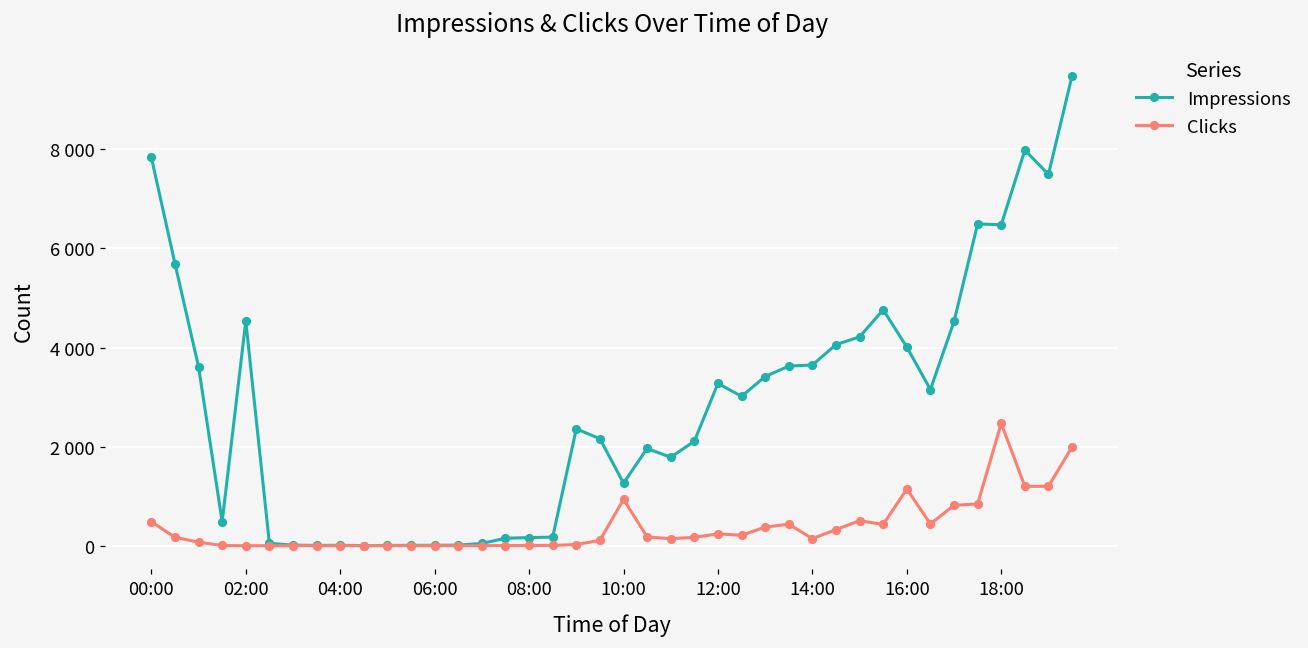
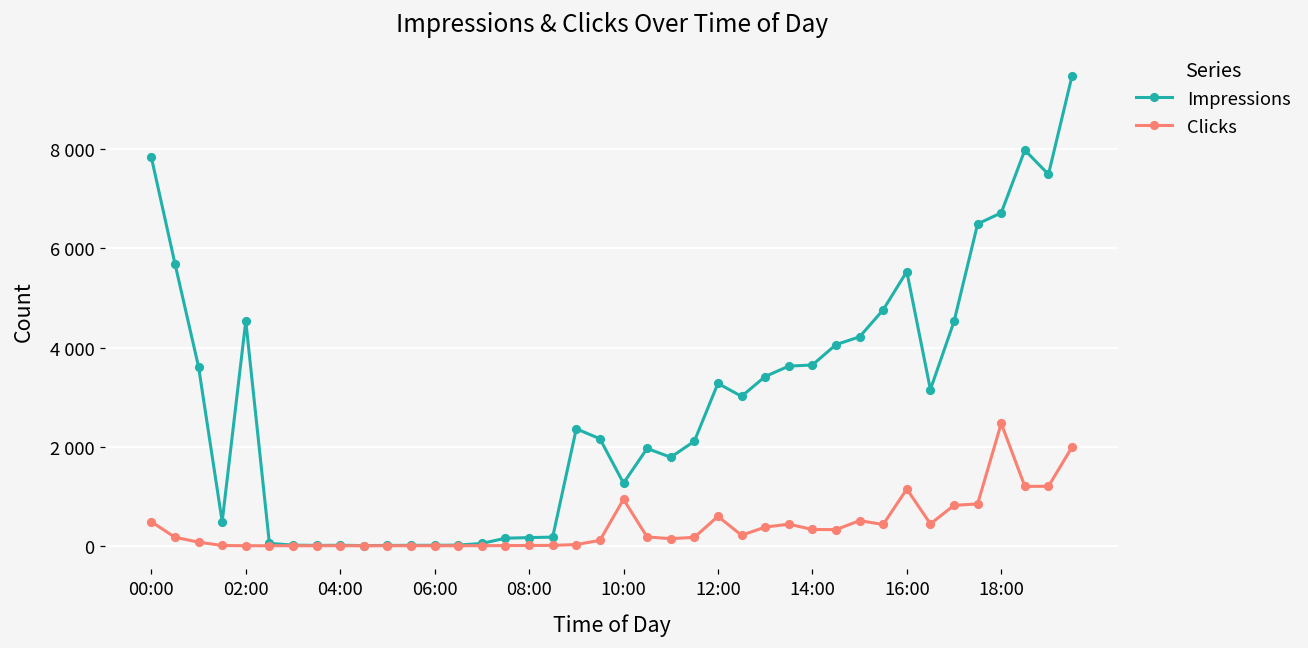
Clicks, 12:00: 200 -> 600
Clicks, 14:00: 100 -> 300
Impressions, 16:00: 4000 -> 5500
Impressions, 18:00: 6500 -> 6700
